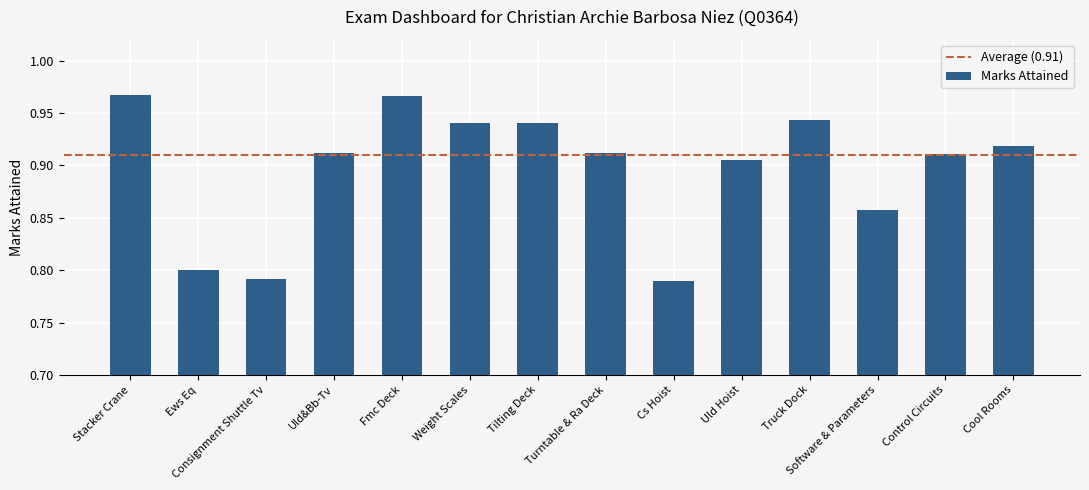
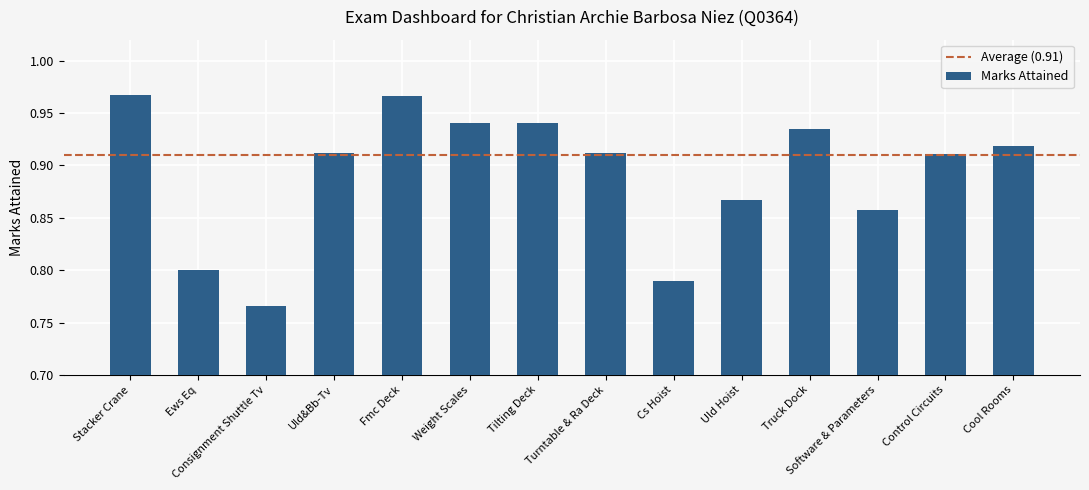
Consignment Shuttle Tv: 0.792 -> 0.766
Uld Hoist: 0.905 -> 0.867
Truck Dock: 0.943 -> 0.935
